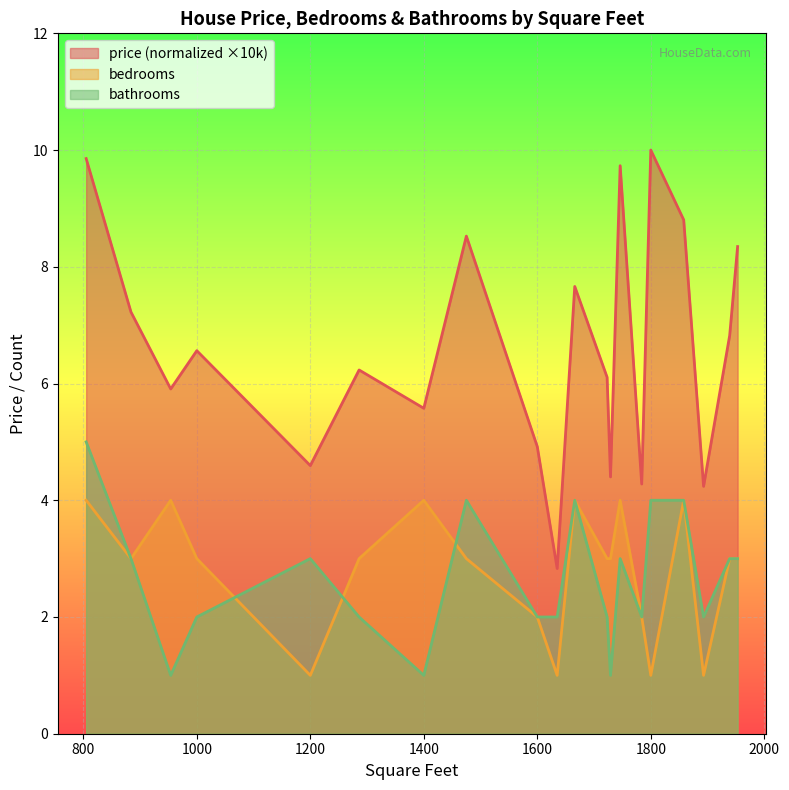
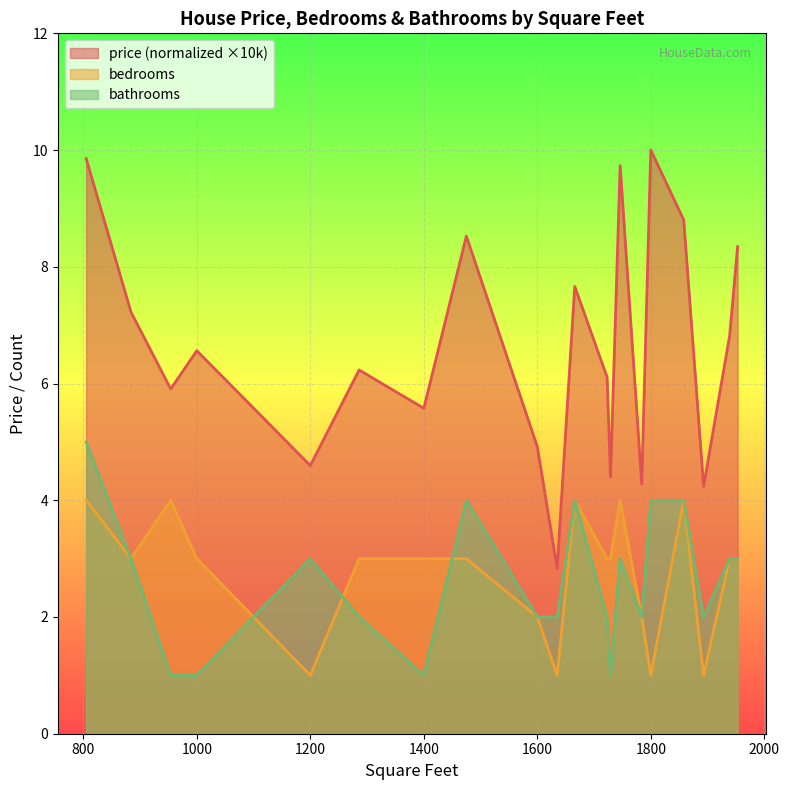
bathrooms, 1000: 2 -> 1
bedrooms, 1400: 4 -> 3
